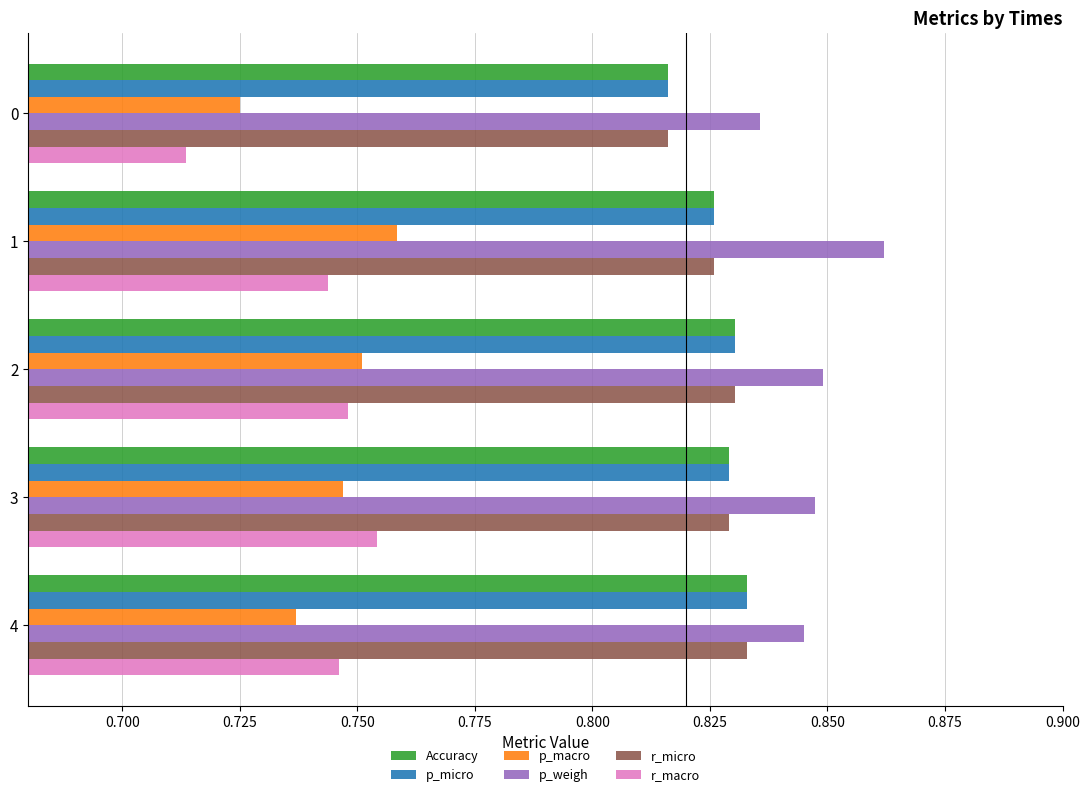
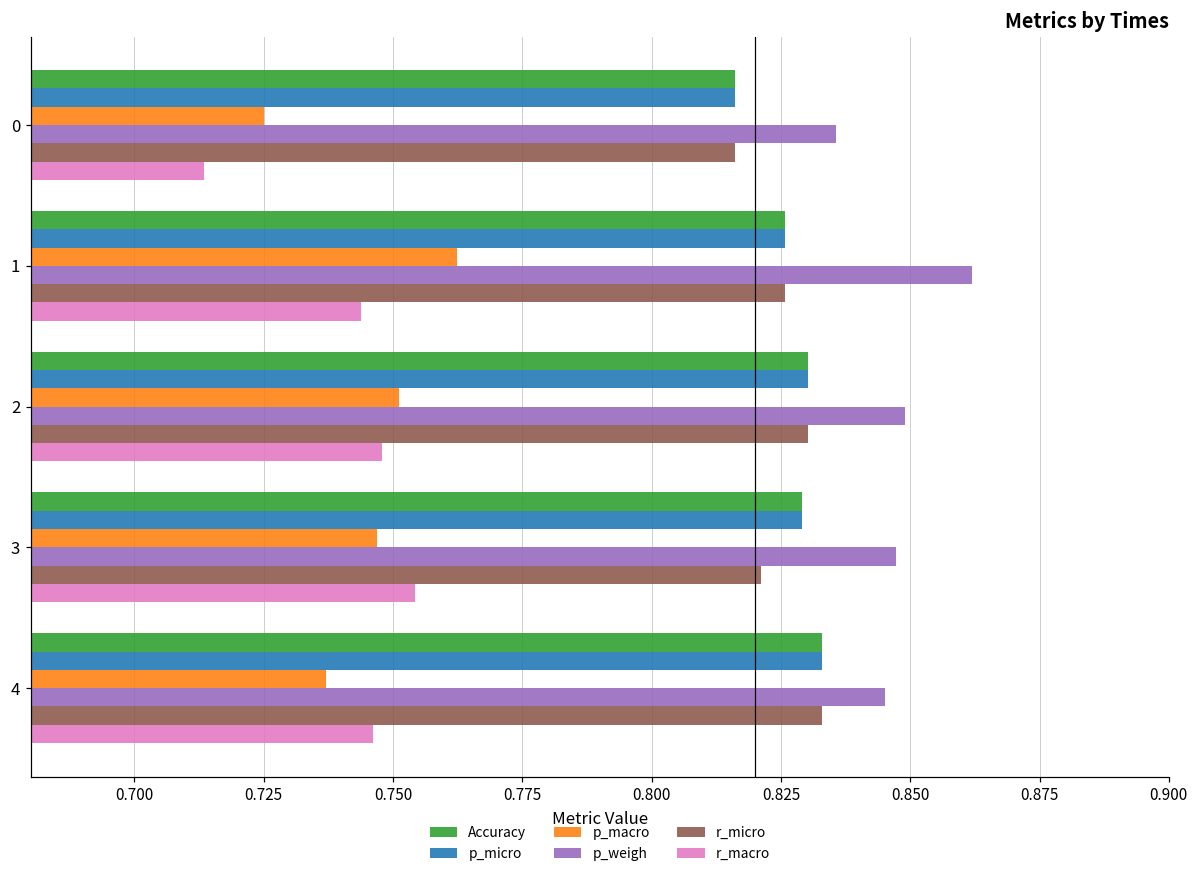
p_macro, 1: 0.758 -> 0.762
r_micro, 3: 0.829 -> 0.821
